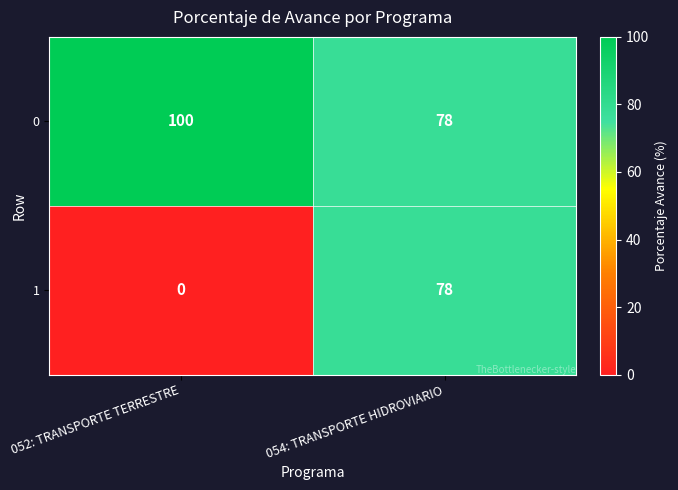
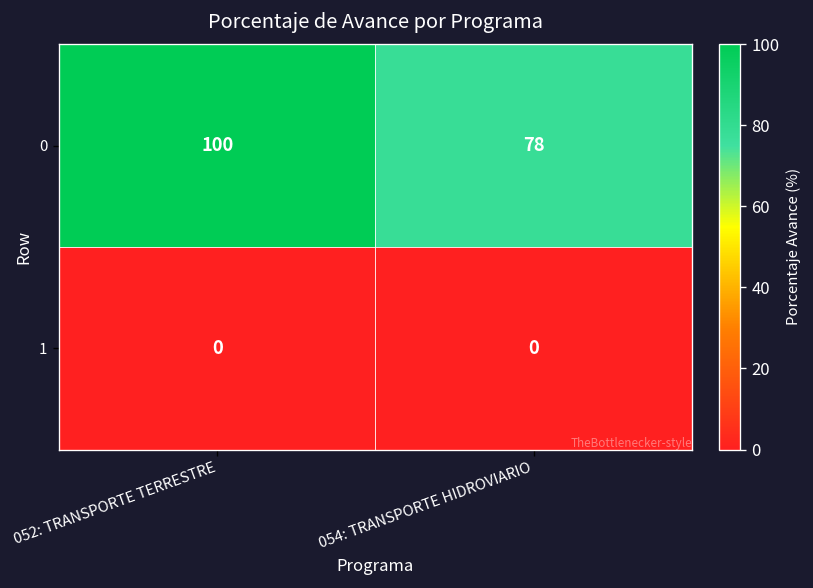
1, 054: TRANSPORTE HIDROVIARIO: 78 -> 0
